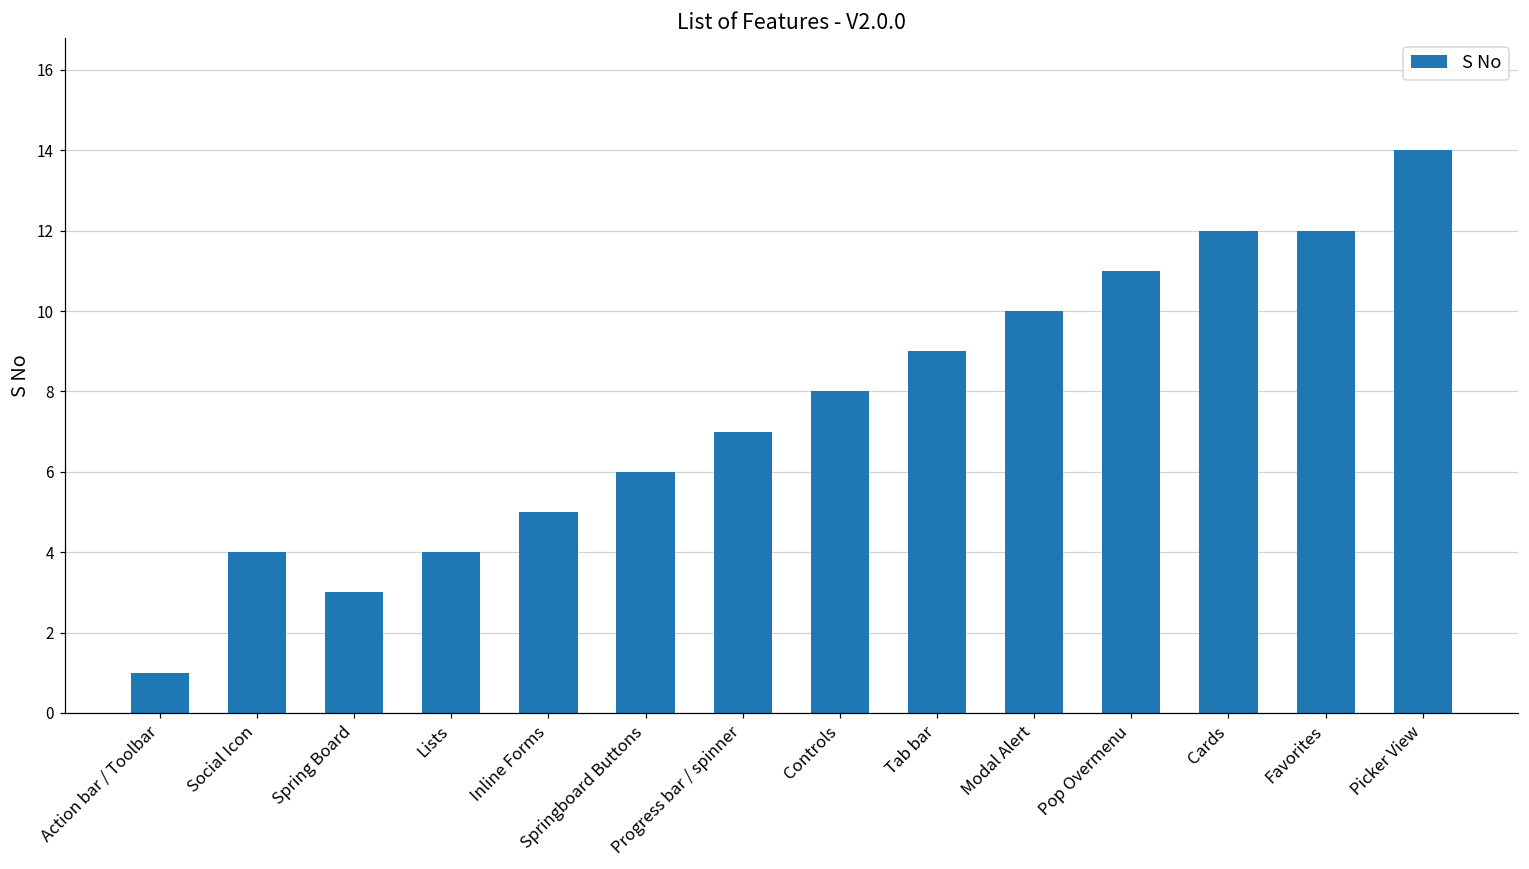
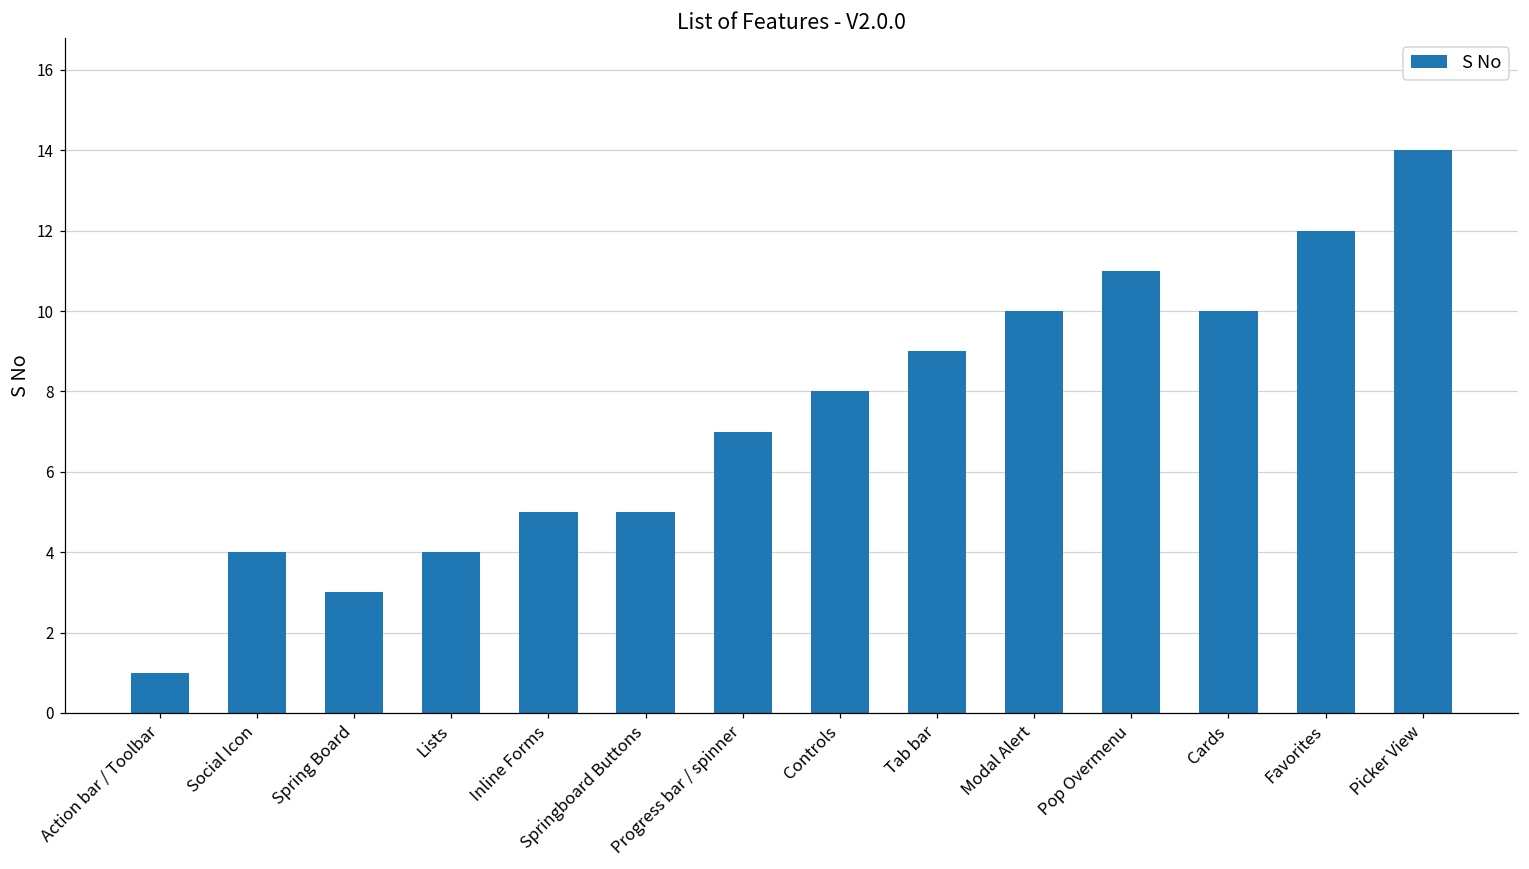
Springboard Buttons: 6 -> 5
Cards: 12 -> 10
